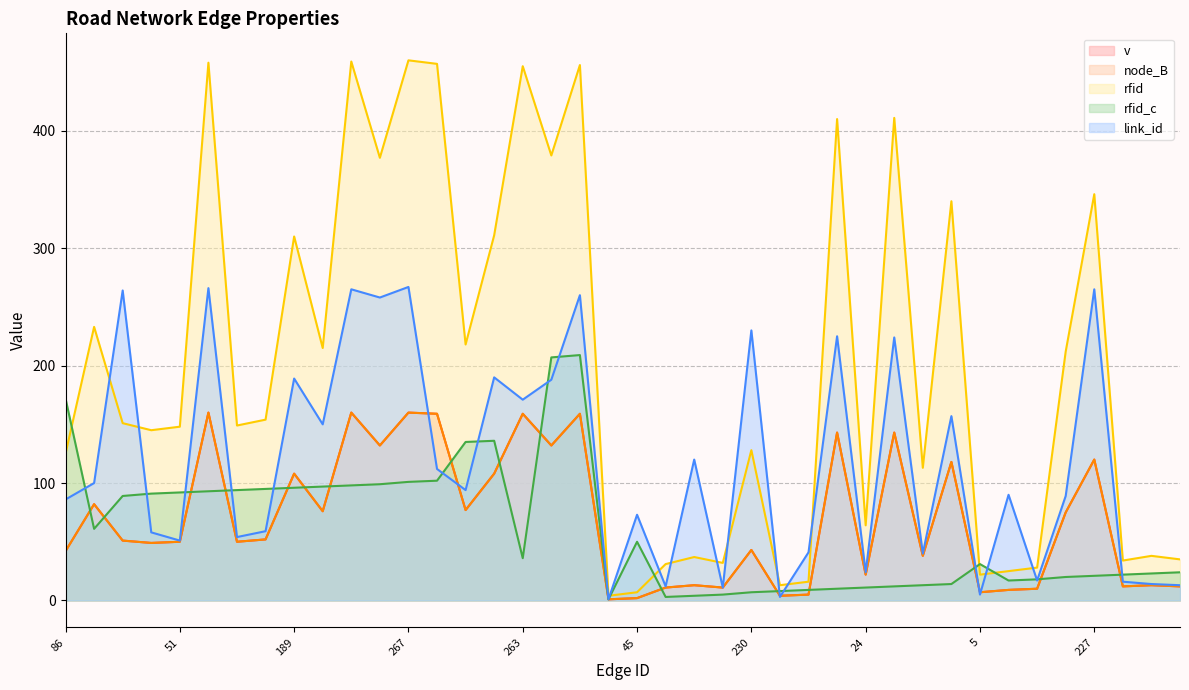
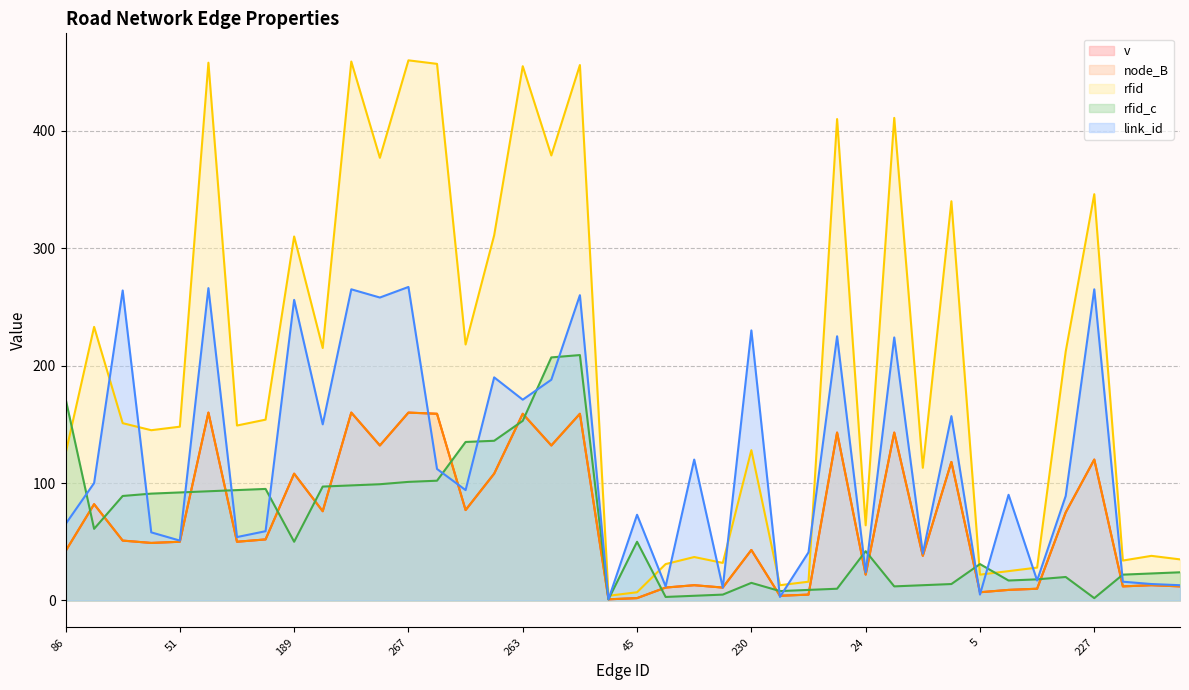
link_id, 86: 86 -> 65
rfid_c, 189: 96 -> 50
link_id, 189: 189 -> 256
rfid_c, 263: 36 -> 153
rfid_c, 230: 7 -> 15
rfid_c, 24: 11 -> 42
rfid_c, 227: 21 -> 2
